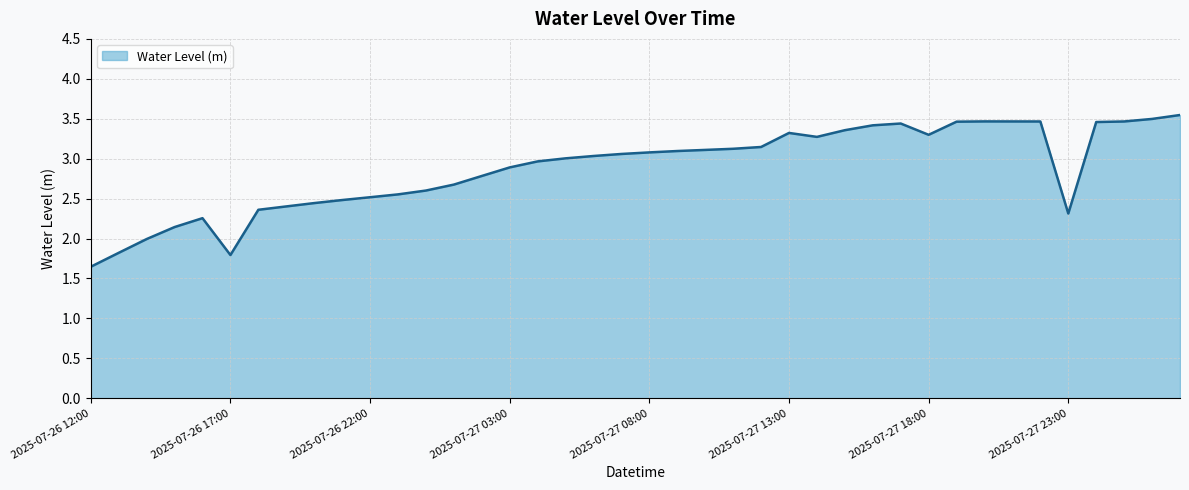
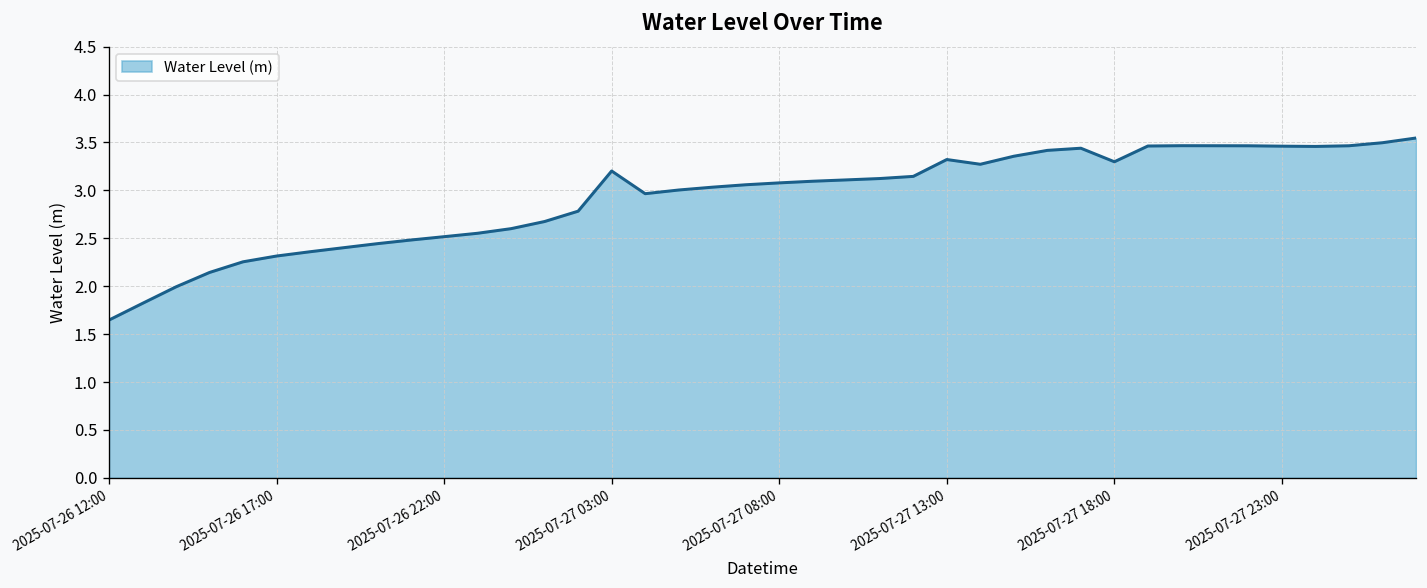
2025-07-26 17:00: 1.8 -> 2.3
2025-07-27 03:00: 2.9 -> 3.2
2025-07-27 23:00: 2.3 -> 3.5
